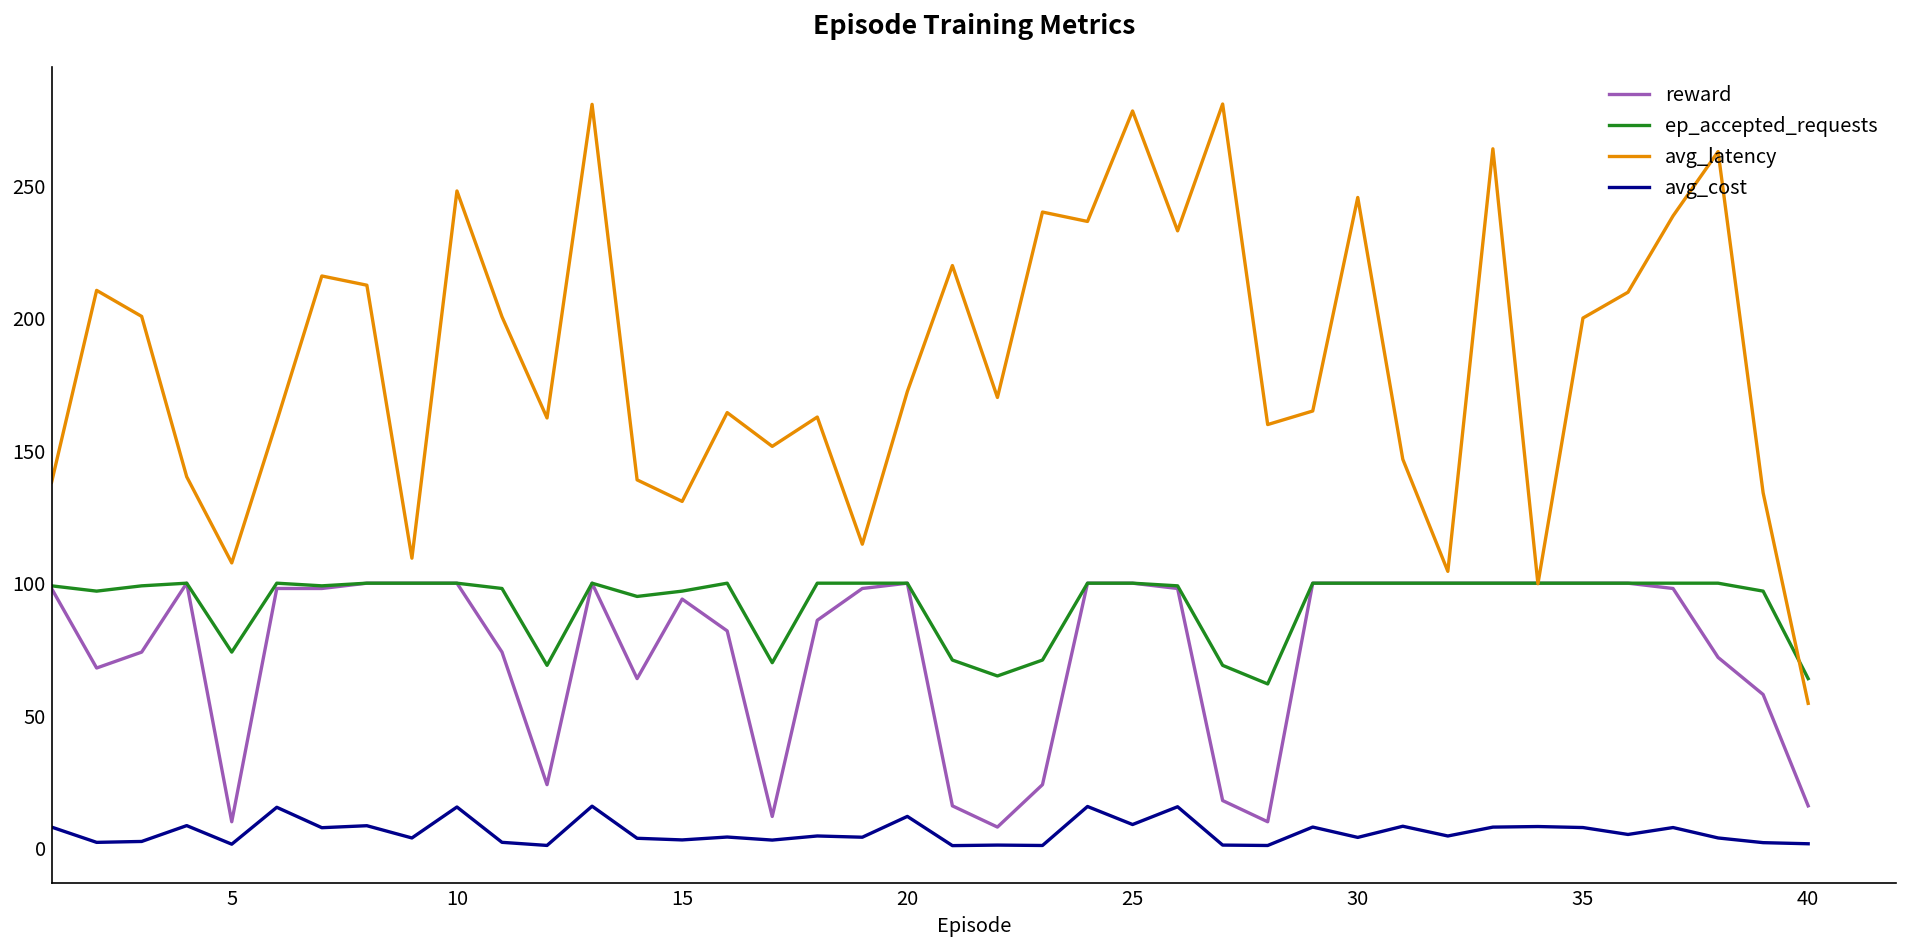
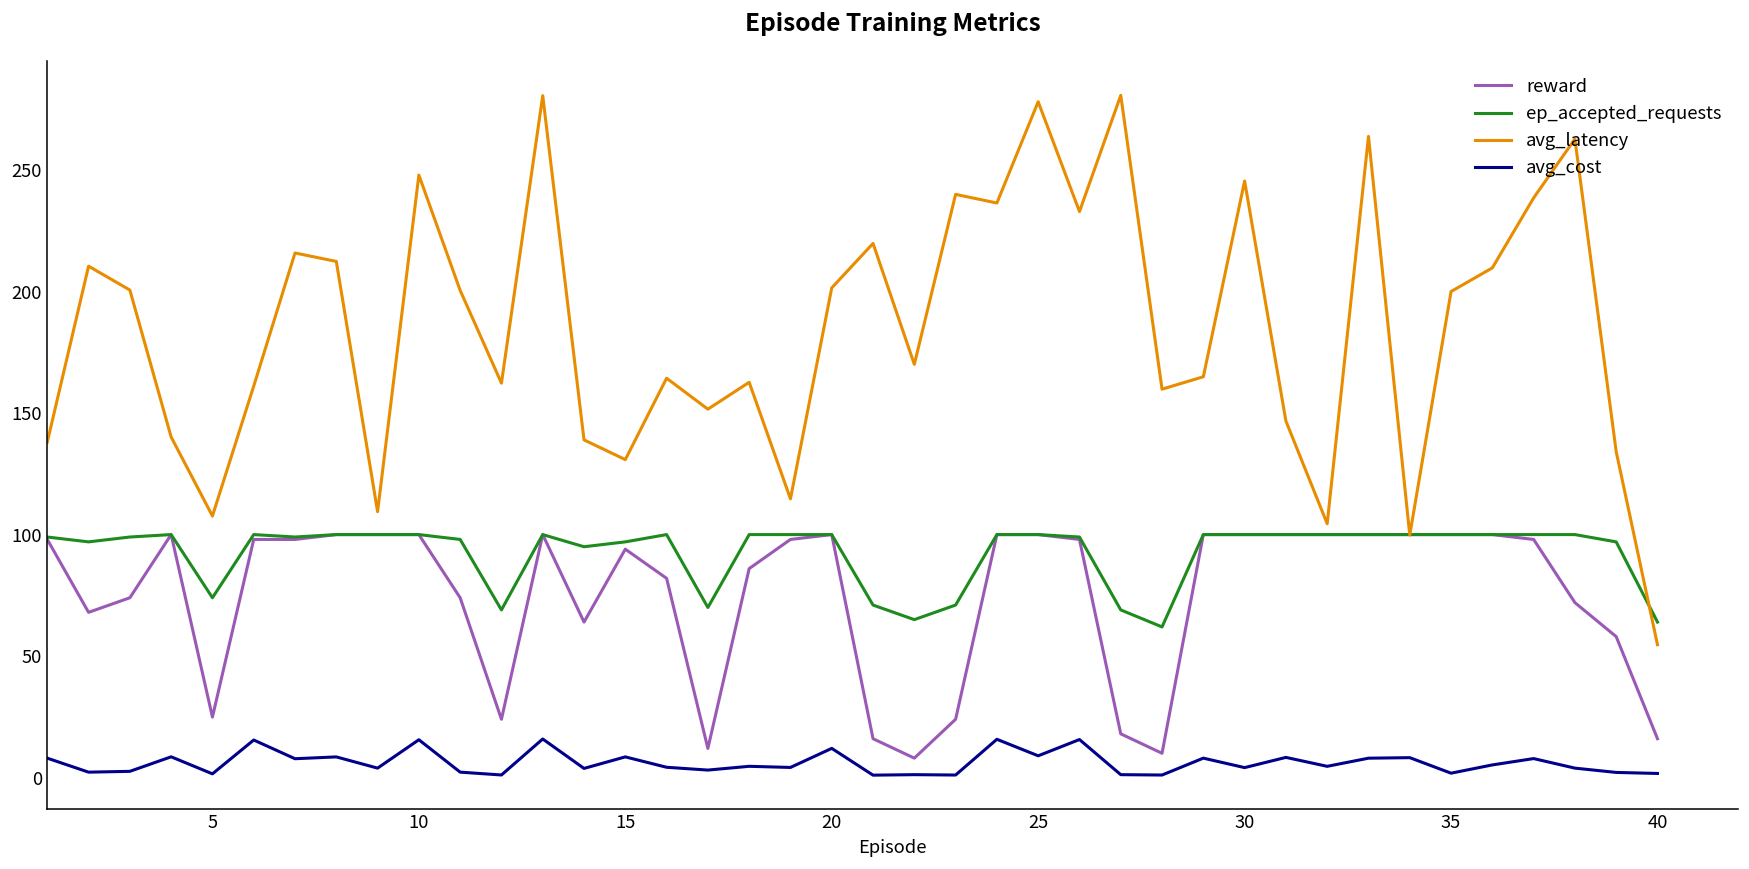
reward, 5: 10 -> 25
avg_cost, 15: 3 -> 9
avg_latency, 20: 172 -> 202
avg_cost, 35: 8 -> 2
